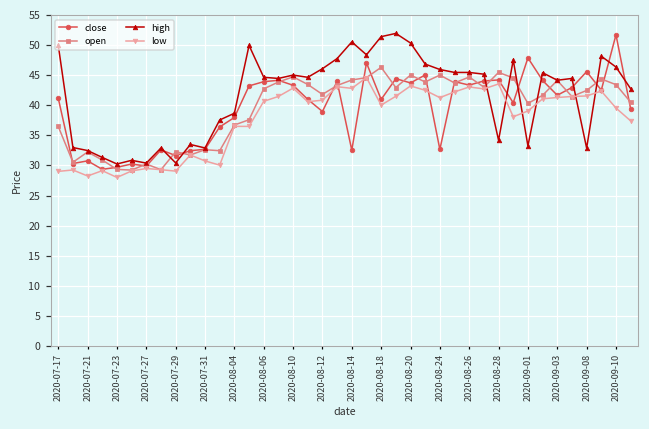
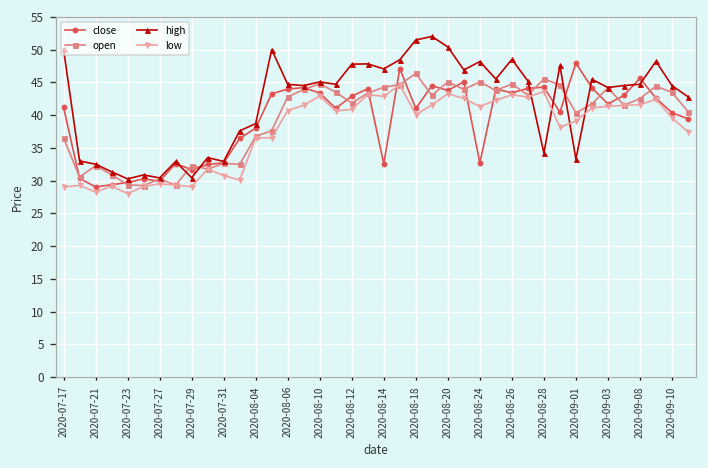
close, 2020-07-21: 31 -> 29
close, 2020-08-12: 39 -> 43
high, 2020-08-12: 46 -> 48
high, 2020-08-14: 51 -> 47
high, 2020-08-24: 46 -> 48
high, 2020-08-26: 46 -> 49
high, 2020-09-08: 33 -> 45
close, 2020-09-10: 52 -> 40
high, 2020-09-10: 46 -> 44
